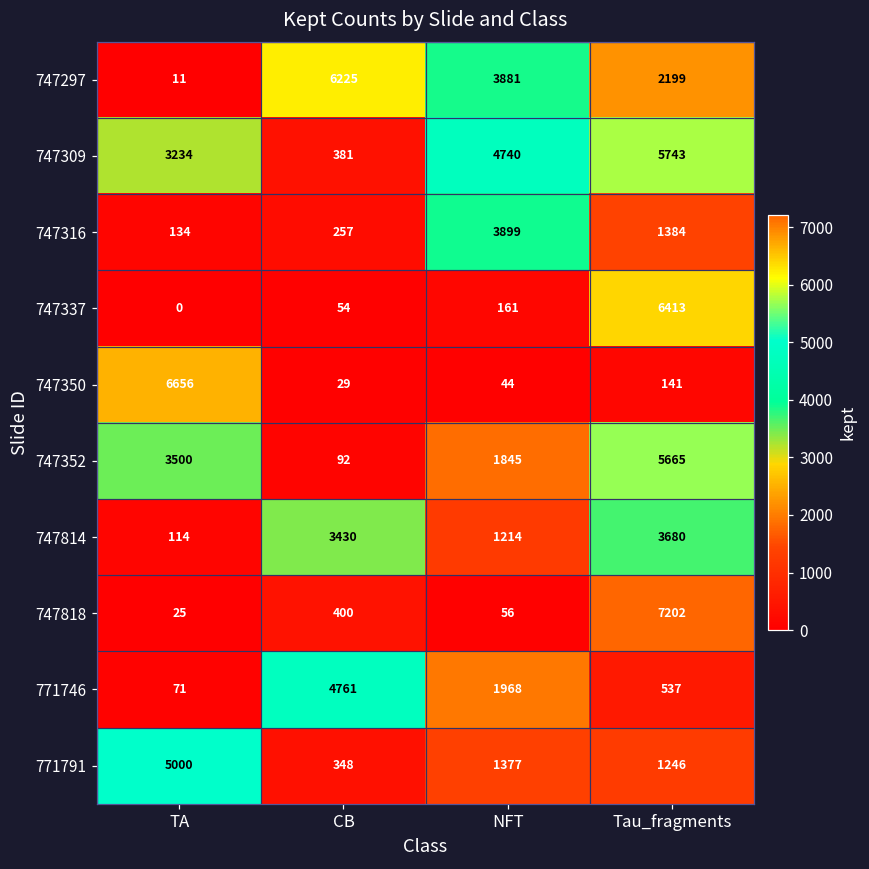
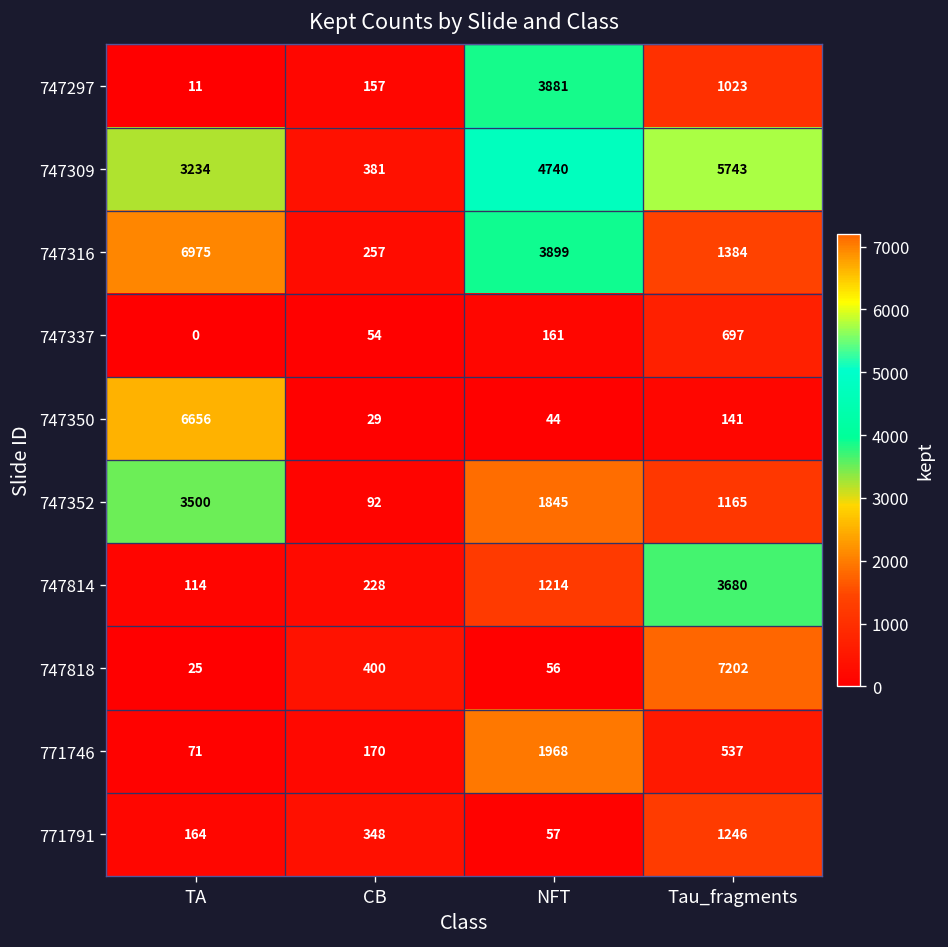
747297, CB: 6225 -> 157
747297, Tau_fragments: 2199 -> 1023
747316, TA: 134 -> 6975
747337, Tau_fragments: 6413 -> 697
747352, Tau_fragments: 5665 -> 1165
747814, CB: 3430 -> 228
771746, CB: 4761 -> 170
771791, TA: 5000 -> 164
771791, NFT: 1377 -> 57
